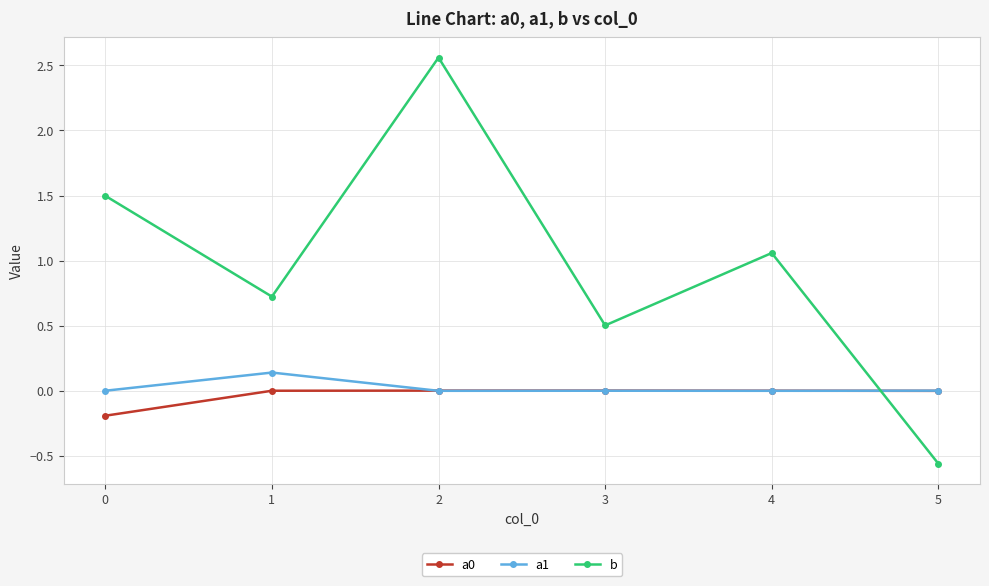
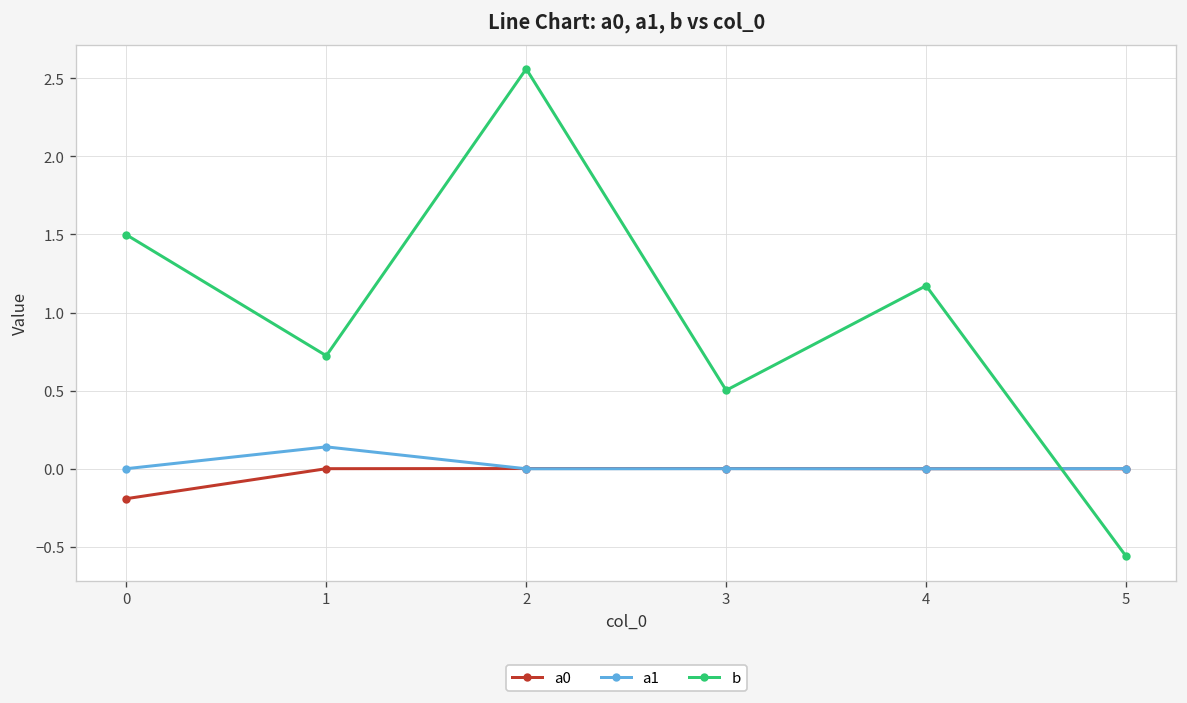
b, 4: 1.06 -> 1.17
